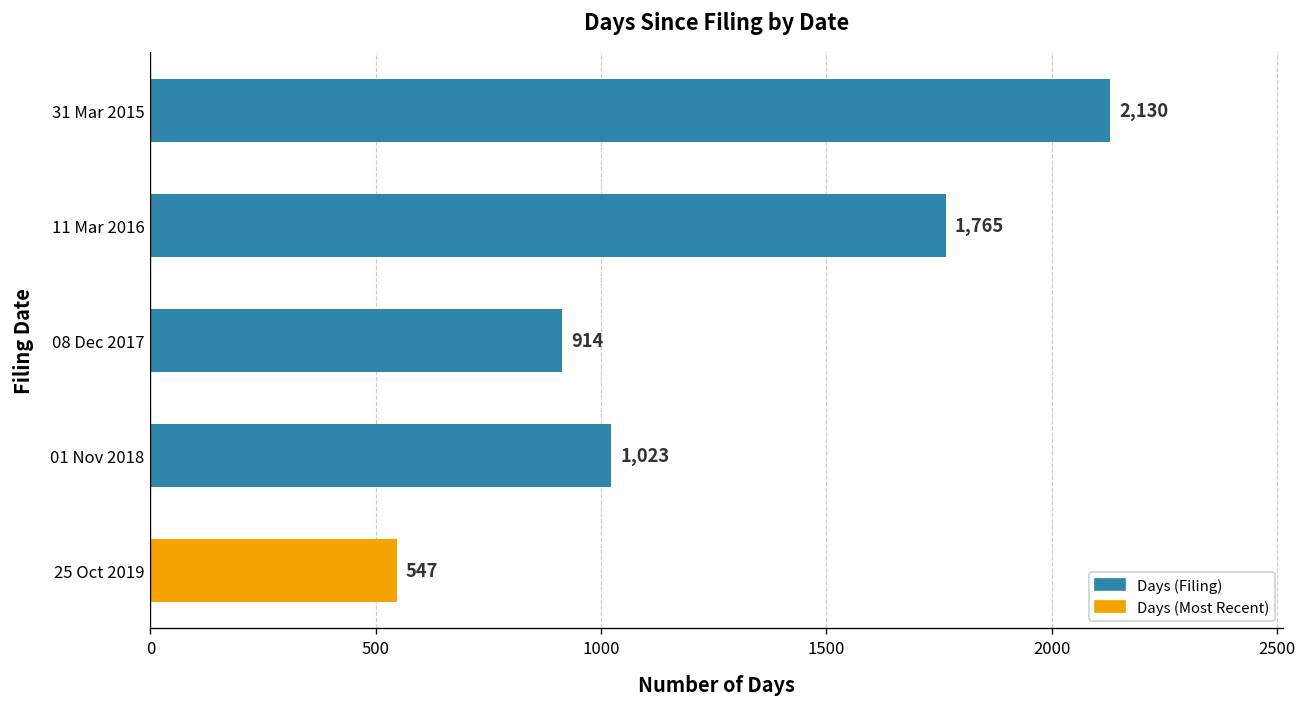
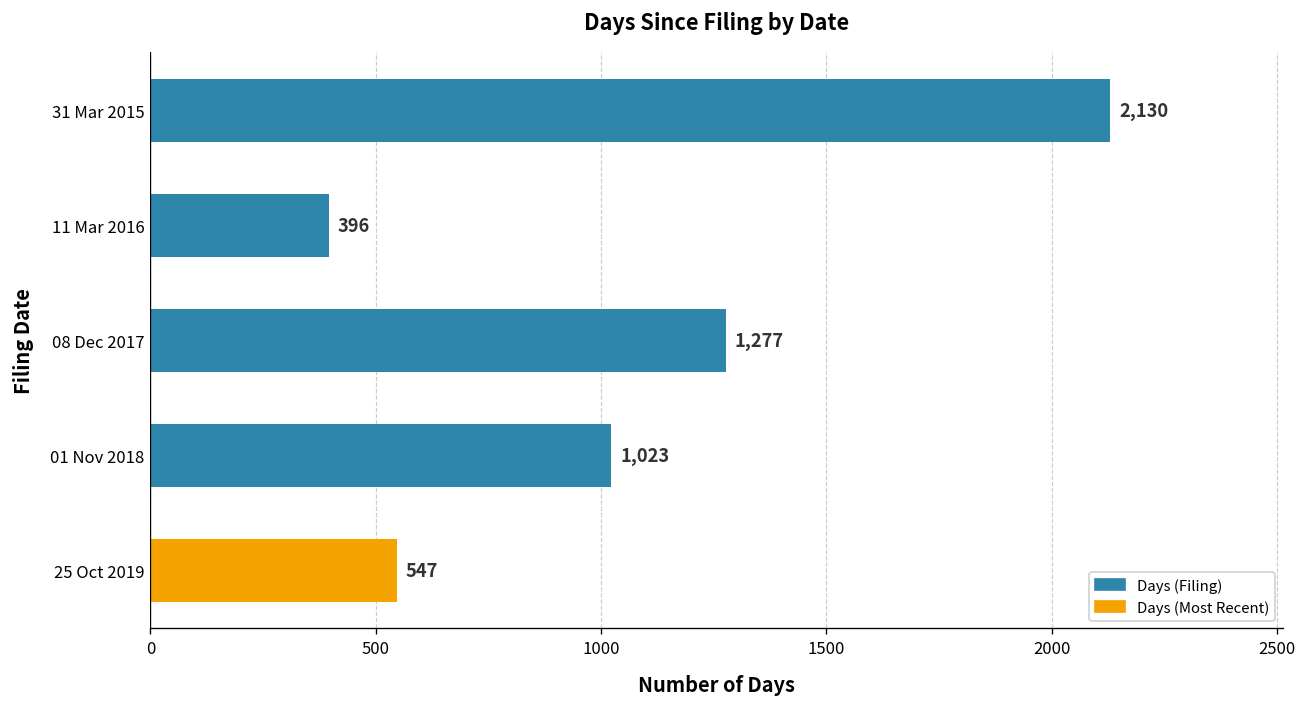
11 Mar 2016: 1,765 -> 396
08 Dec 2017: 914 -> 1,277
